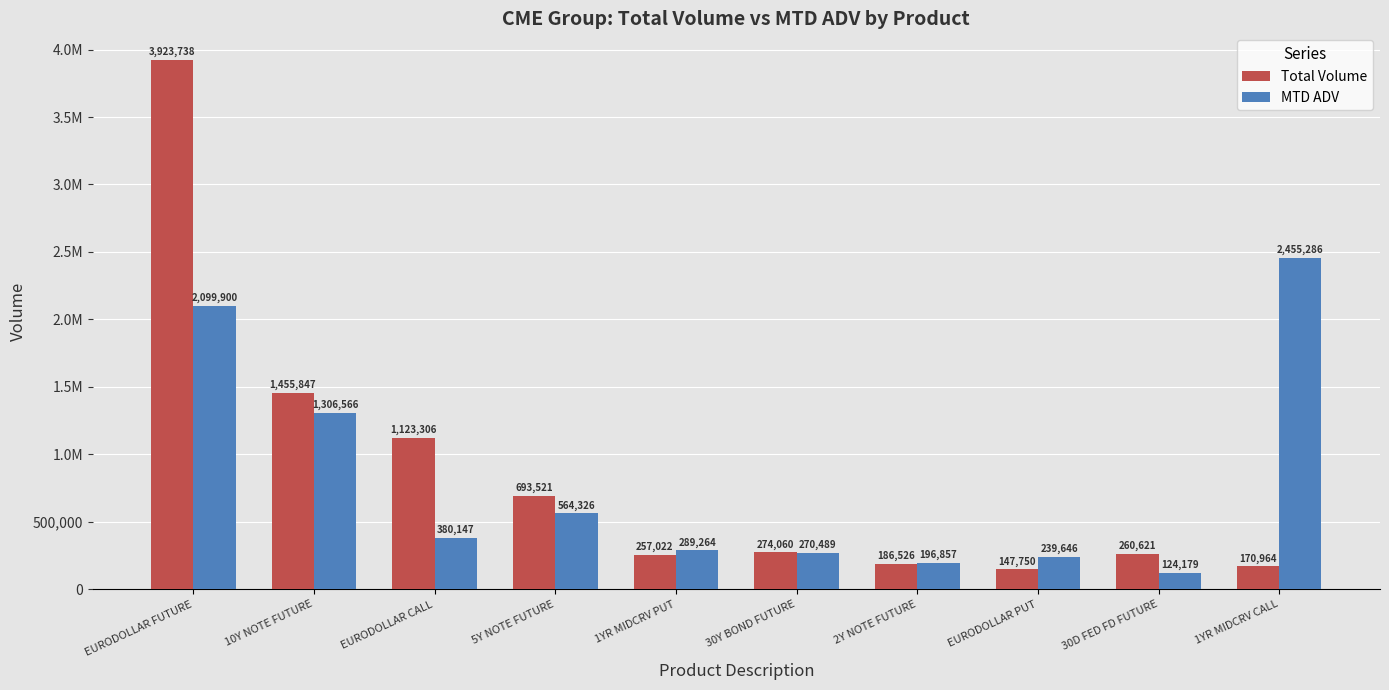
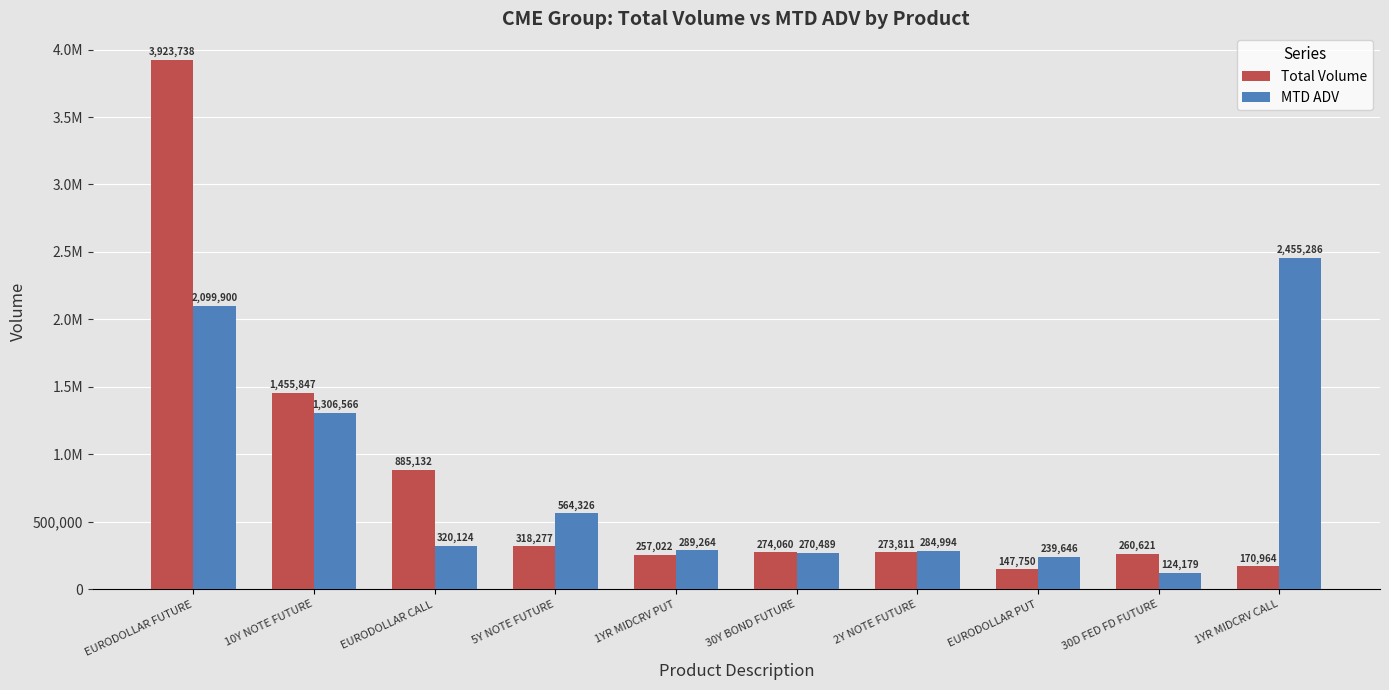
Total Volume, EURODOLLAR CALL: 1,123,306 -> 885,132
MTD ADV, EURODOLLAR CALL: 380,147 -> 320,124
Total Volume, 5Y NOTE FUTURE: 693,521 -> 318,277
Total Volume, 2Y NOTE FUTURE: 186,526 -> 273,811
MTD ADV, 2Y NOTE FUTURE: 196,857 -> 284,994
